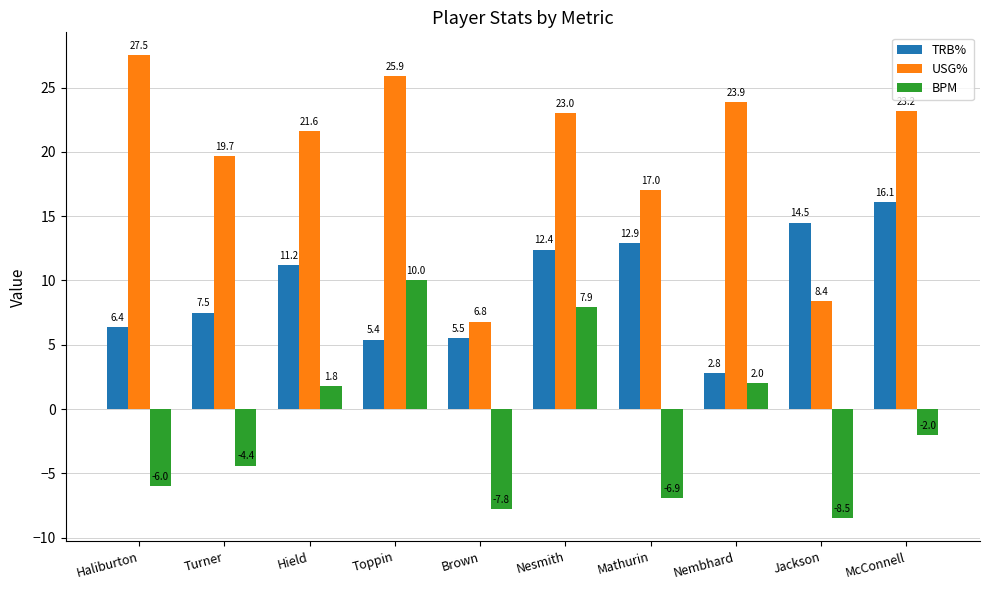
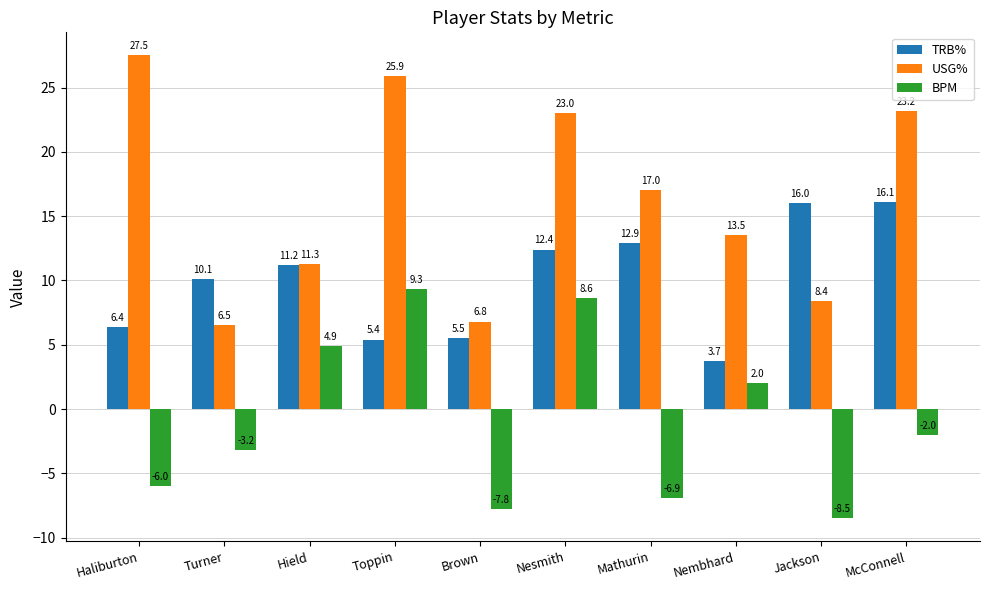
TRB%, Turner: 7.5 -> 10.1
USG%, Turner: 19.7 -> 6.5
BPM, Turner: -4.4 -> -3.2
USG%, Hield: 21.6 -> 11.3
BPM, Hield: 1.8 -> 4.9
BPM, Toppin: 10.0 -> 9.3
BPM, Nesmith: 7.9 -> 8.6
TRB%, Nembhard: 2.8 -> 3.7
USG%, Nembhard: 23.9 -> 13.5
TRB%, Jackson: 14.5 -> 16.0
